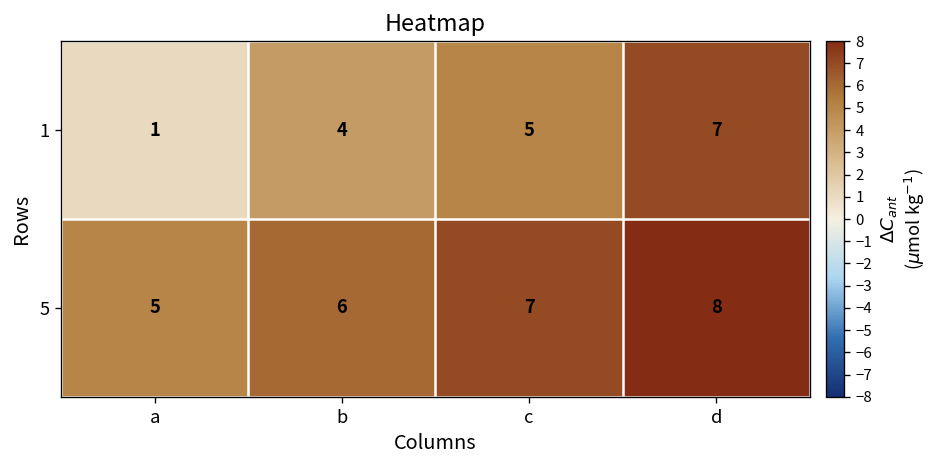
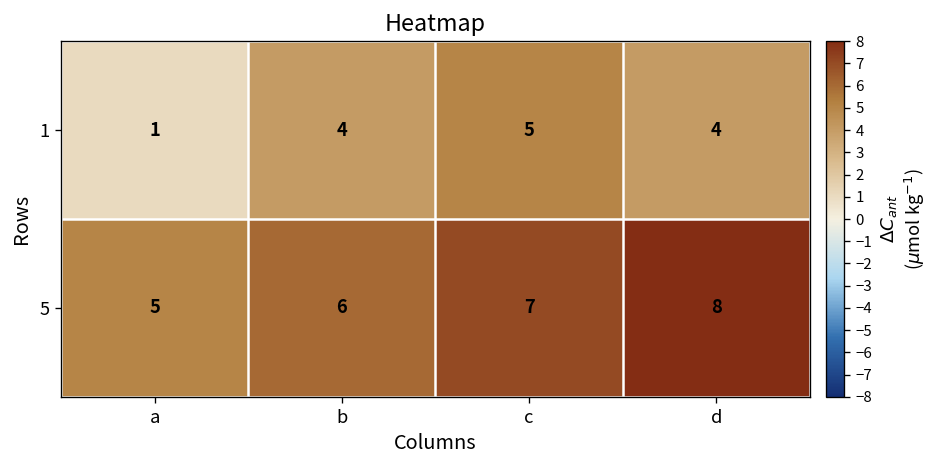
1, d: 7 -> 4
